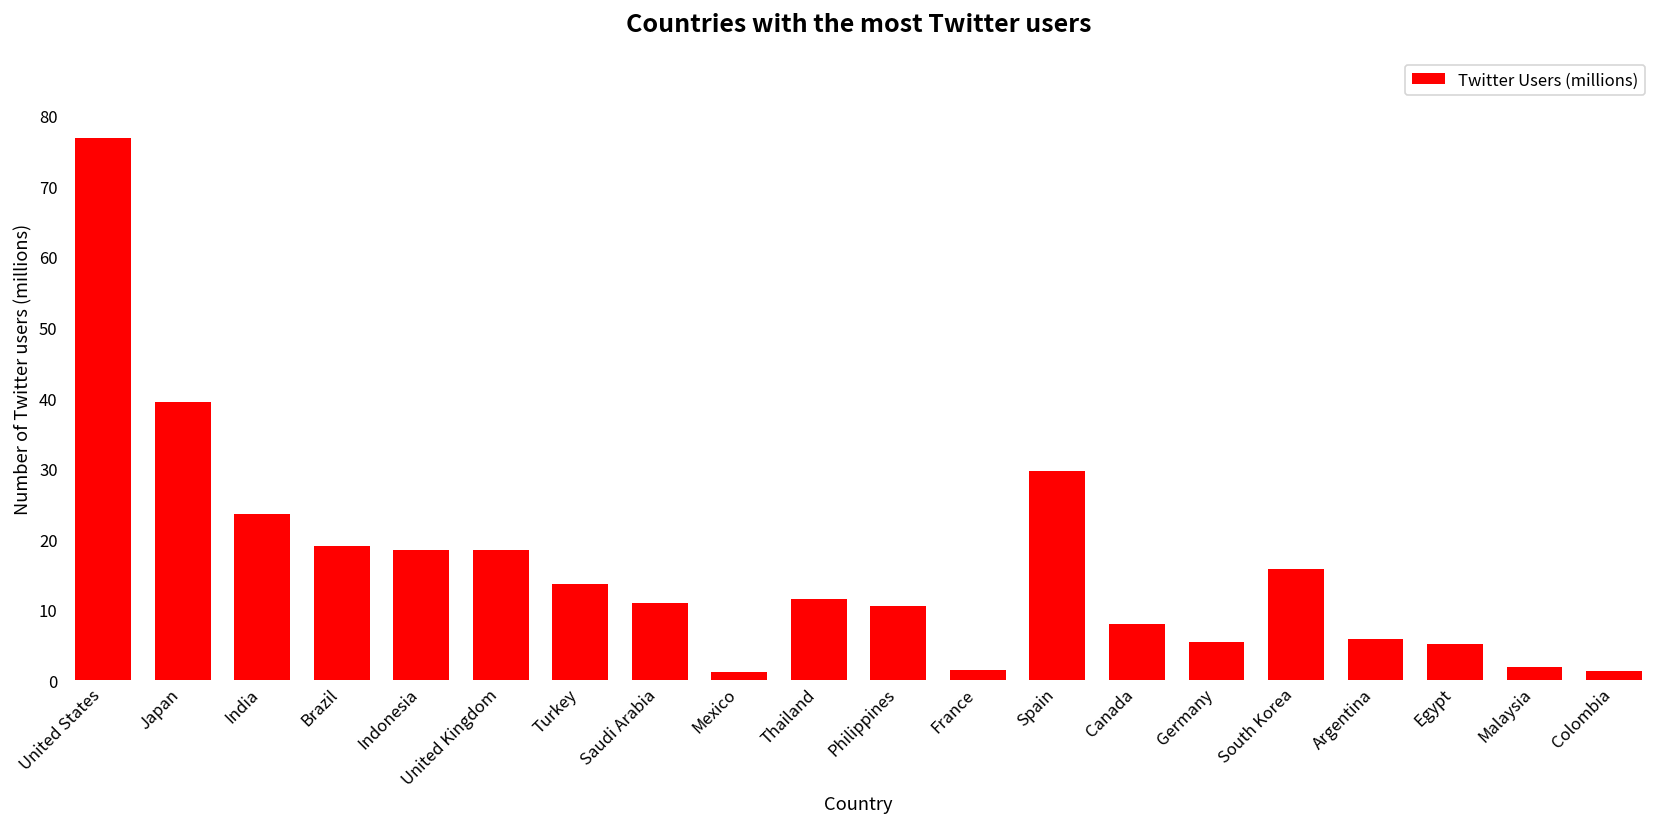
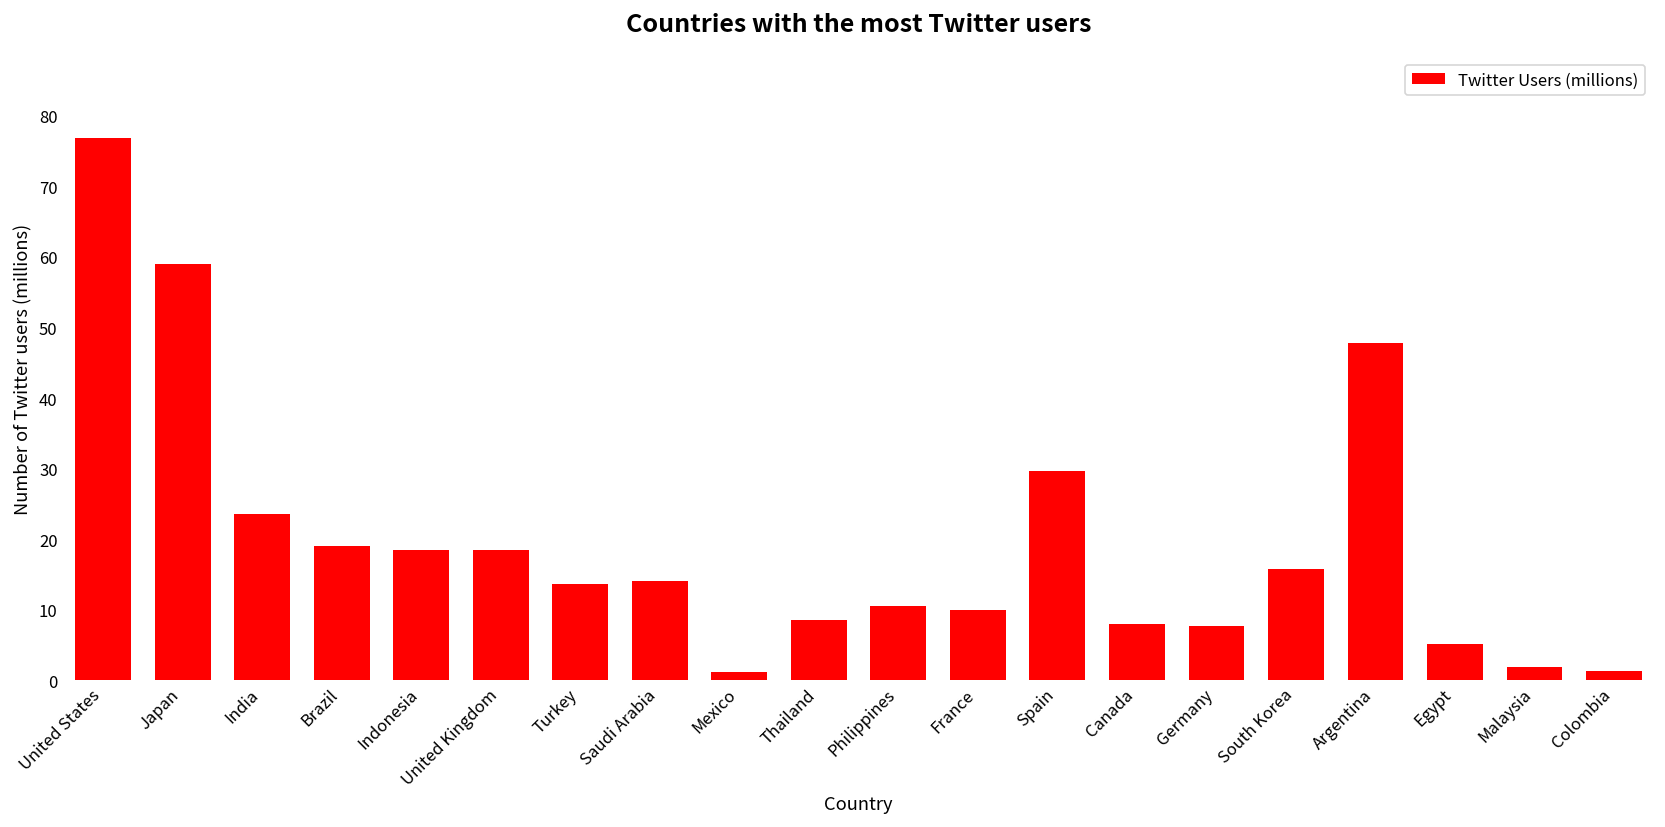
Japan: 39 -> 59
Saudi Arabia: 11 -> 14
Thailand: 11 -> 9
France: 1 -> 10
Germany: 5 -> 8
Argentina: 6 -> 48
